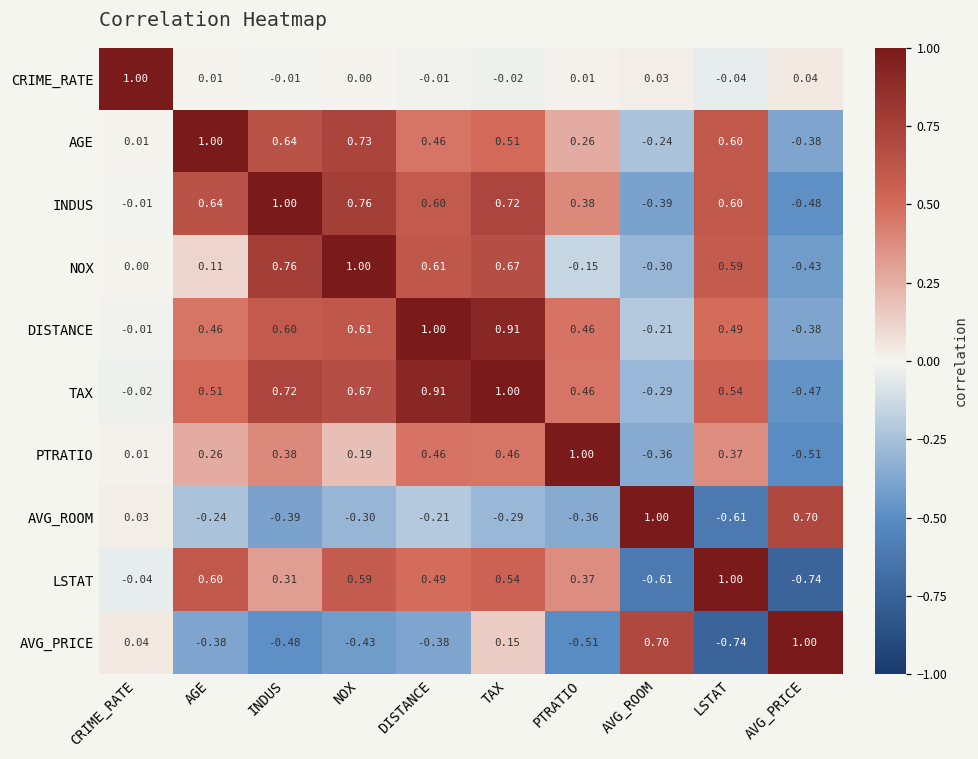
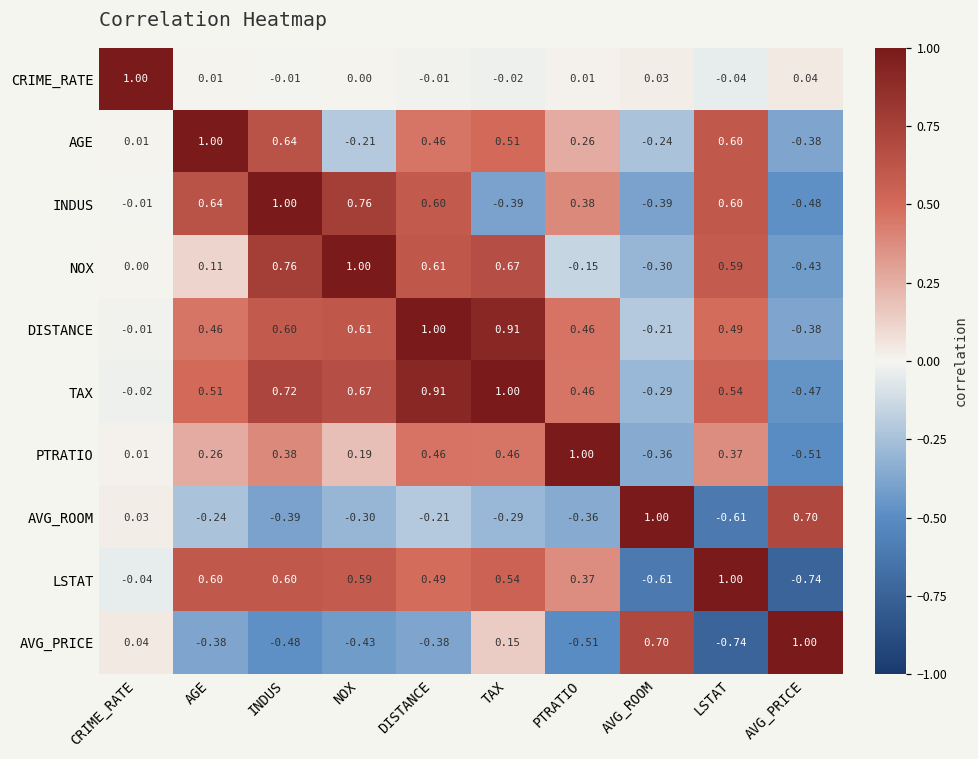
AGE, NOX: 0.73 -> -0.21
INDUS, TAX: 0.72 -> -0.39
LSTAT, INDUS: 0.31 -> 0.60
